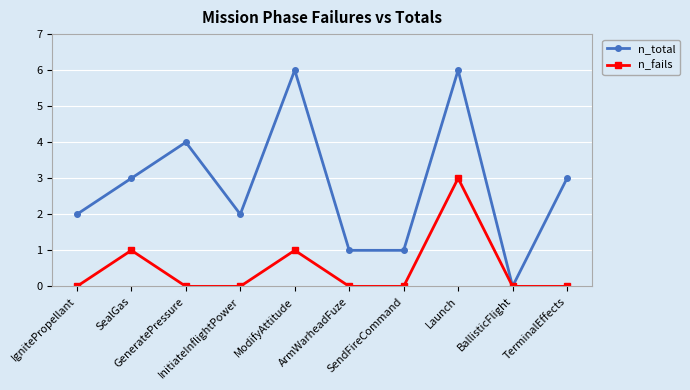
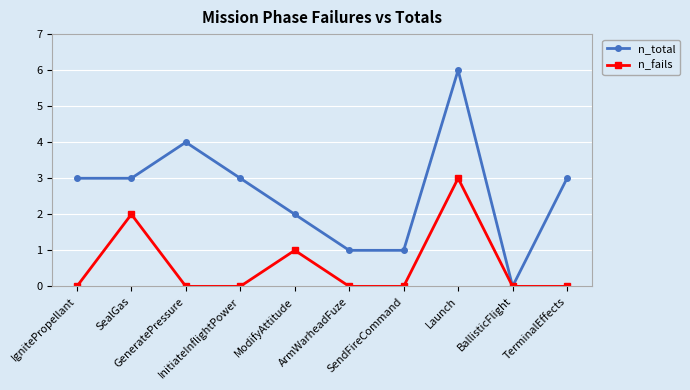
n_total, IgnitePropellant: 2 -> 3
n_fails, SealGas: 1 -> 2
n_total, InitiateInflightPower: 2 -> 3
n_total, ModifyAttitude: 6 -> 2
